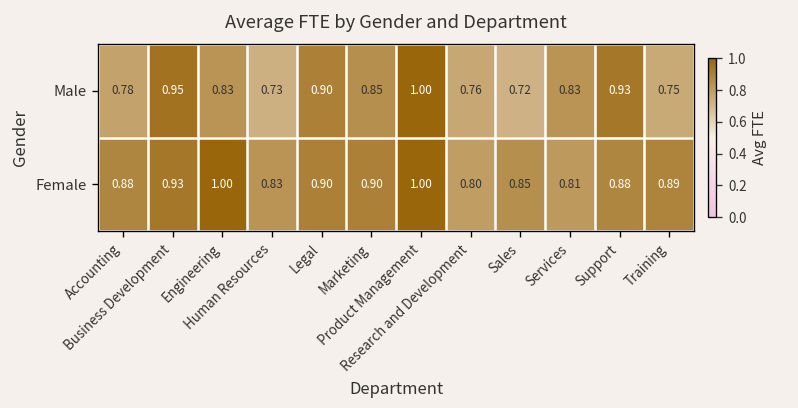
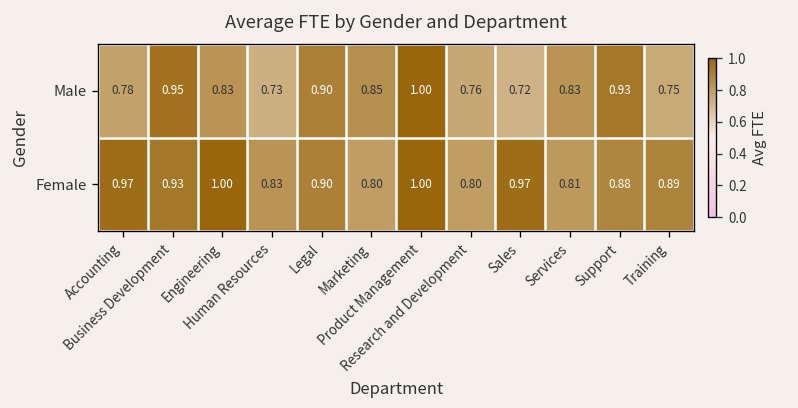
Female, Accounting: 0.88 -> 0.97
Female, Marketing: 0.90 -> 0.80
Female, Sales: 0.85 -> 0.97
